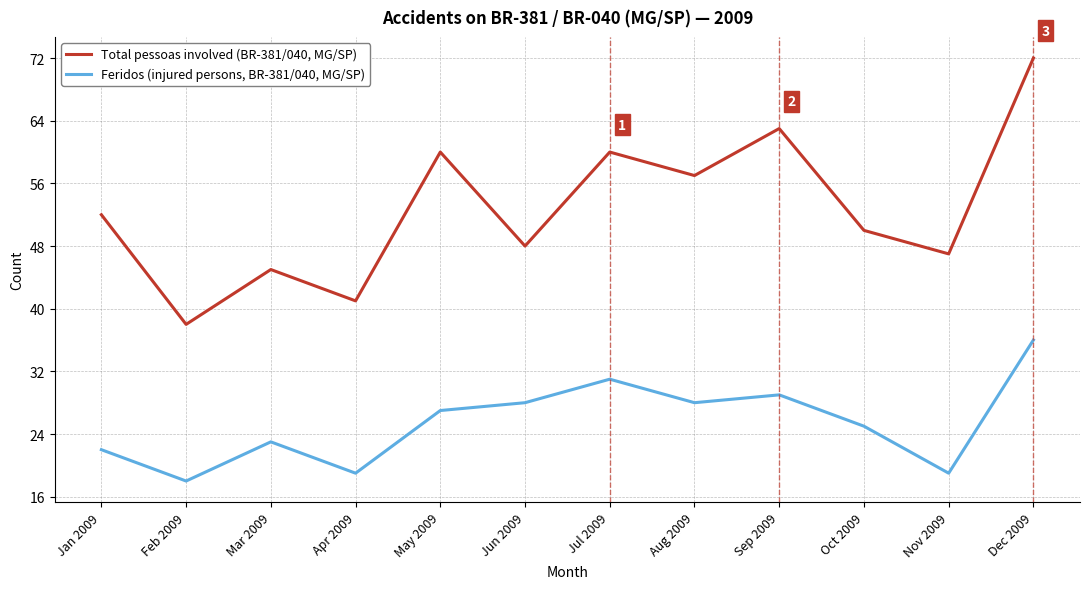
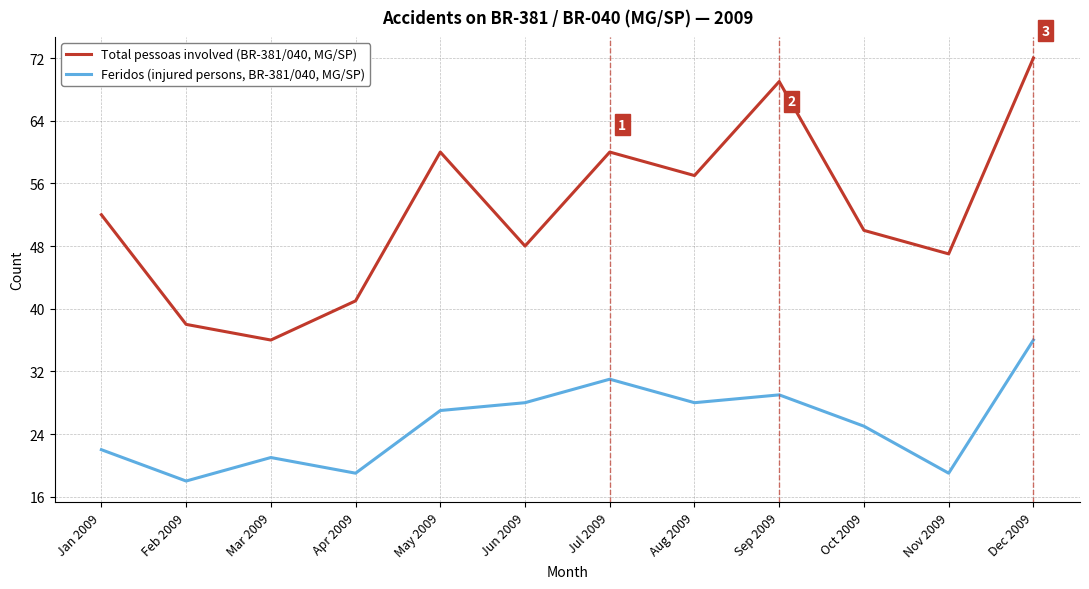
Total pessoas involved (BR-381/040, MG/SP), Mar 2009: 45 -> 36
Feridos (injured persons, BR-381/040, MG/SP), Mar 2009: 23 -> 21
Total pessoas involved (BR-381/040, MG/SP), Sep 2009: 63 -> 69
